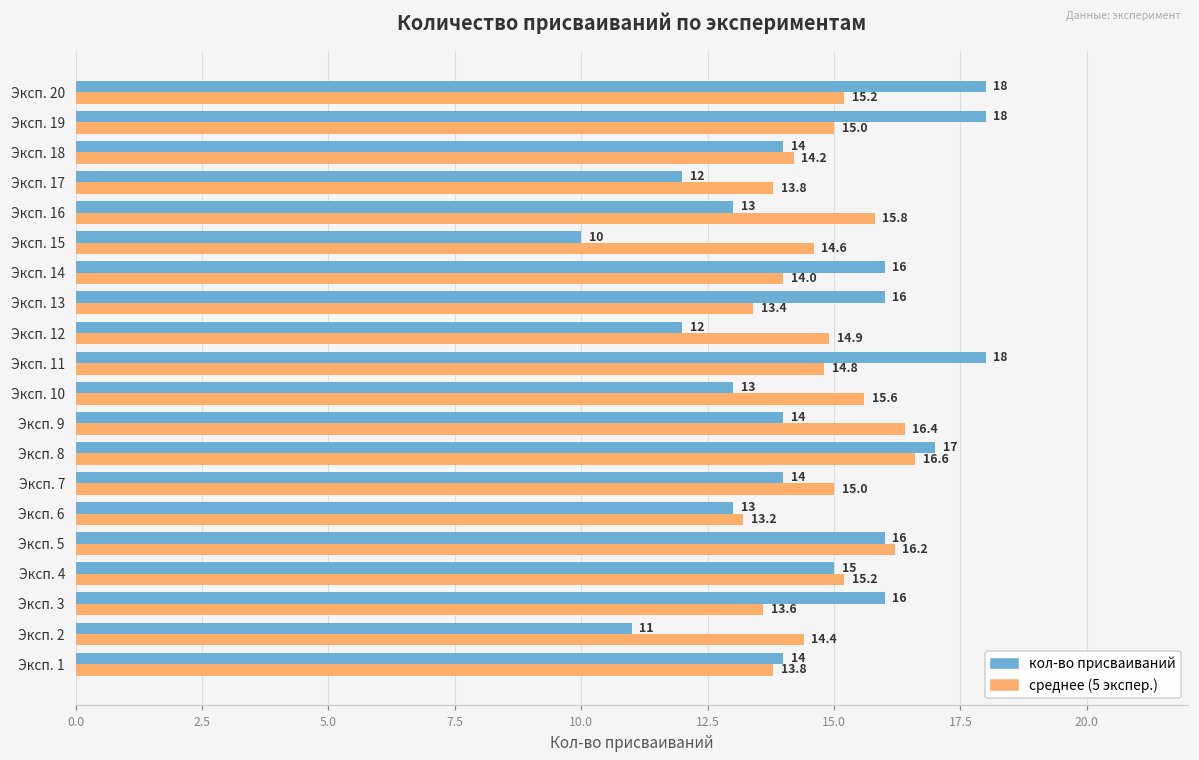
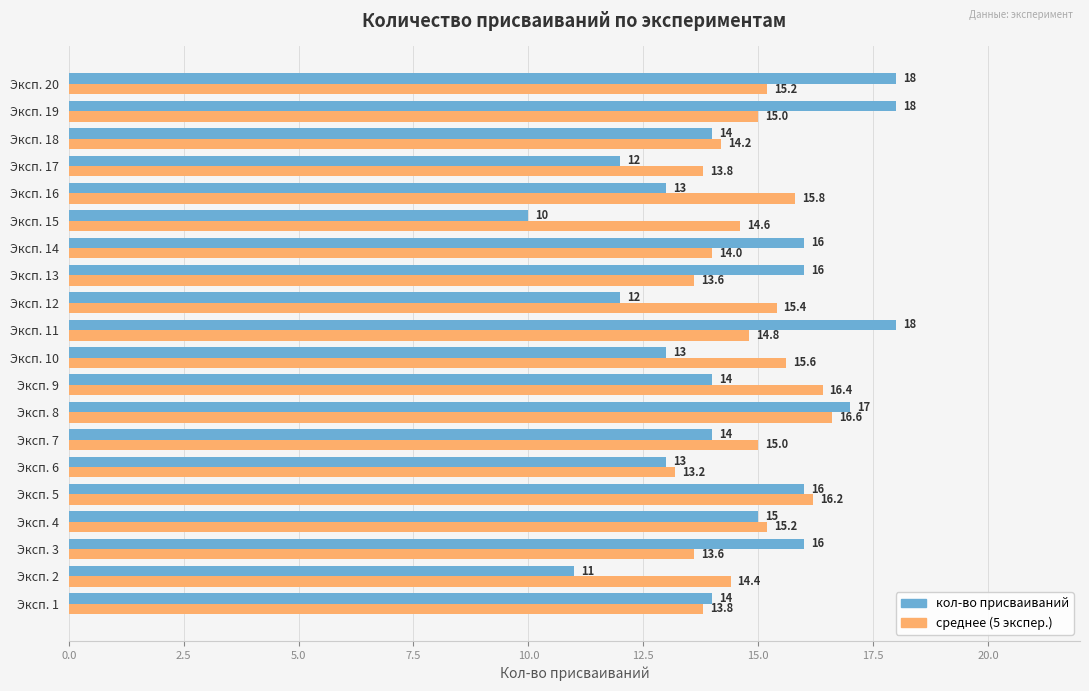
среднее (5 экспер.), Эксп. 13: 13.4 -> 13.6
среднее (5 экспер.), Эксп. 12: 14.9 -> 15.4
